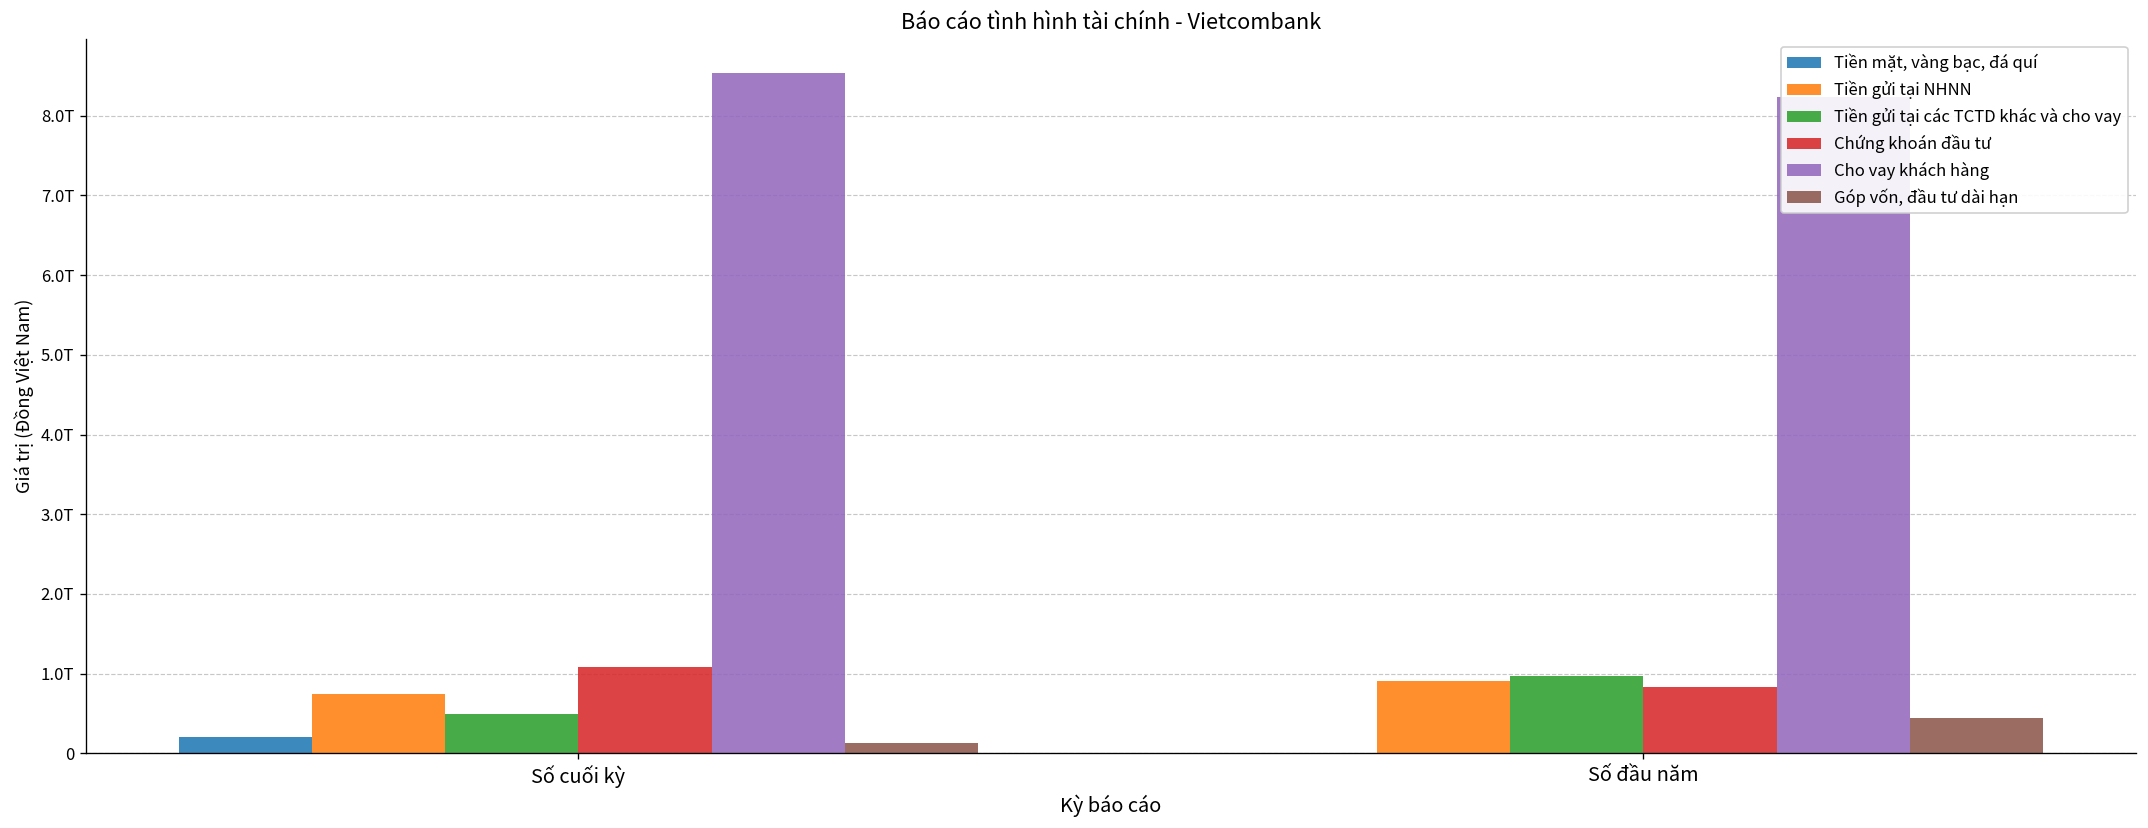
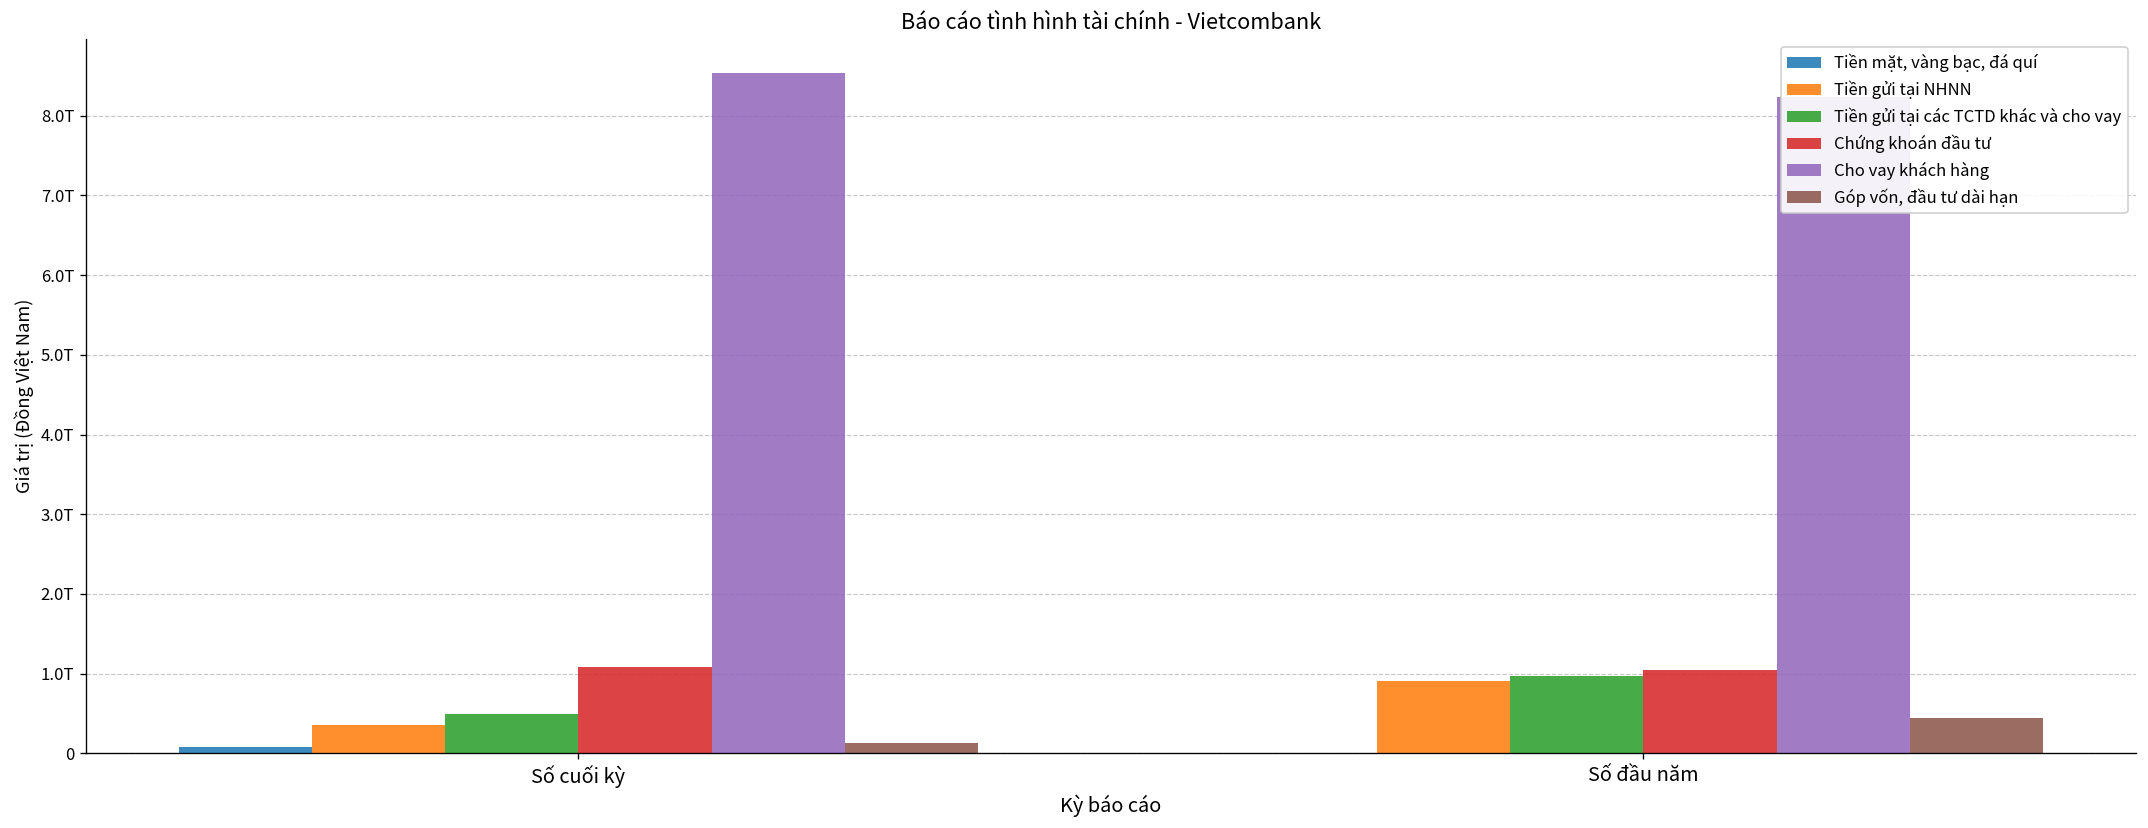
Tiền mặt, vàng bạc, đá quí, Số cuối kỳ: 0.2T -> 0.1T
Tiền gửi tại NHNN, Số cuối kỳ: 0.7T -> 0.4T
Chứng khoán đầu tư, Số đầu năm: 0.8T -> 1.0T
